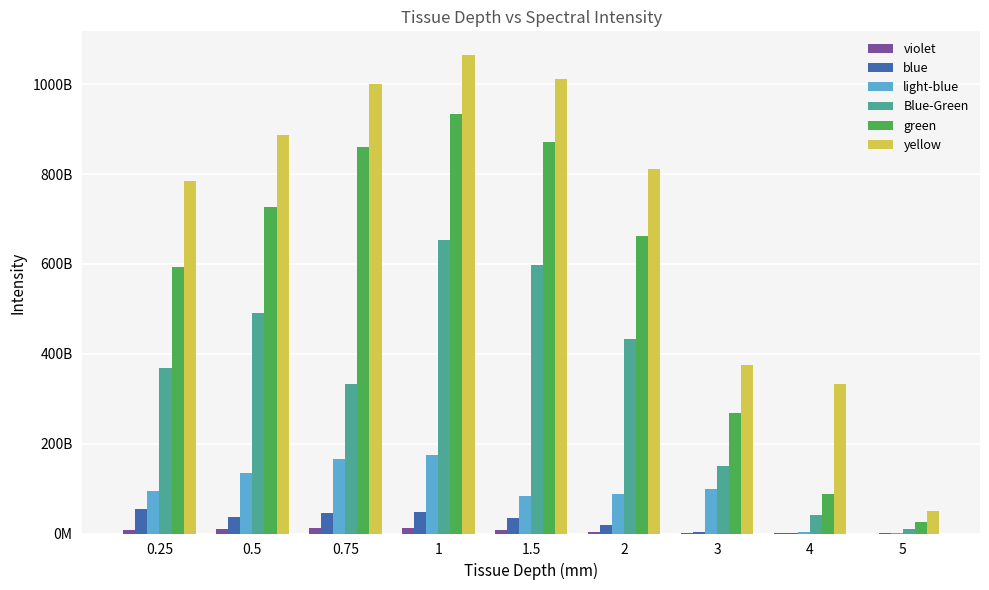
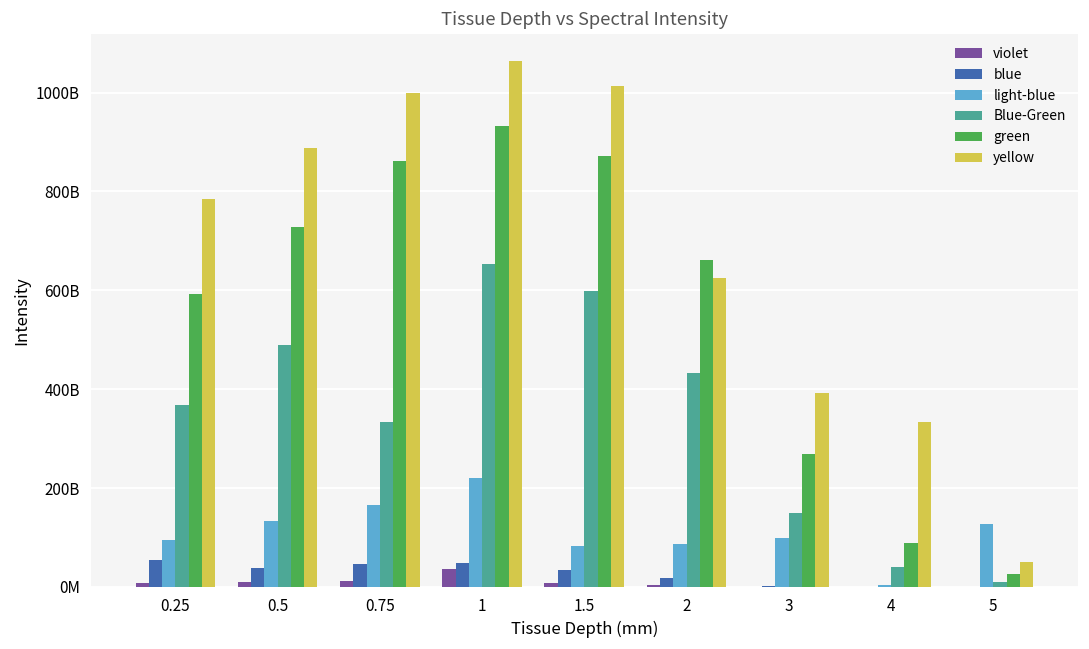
violet, 1: 10000000000 -> 40000000000
light-blue, 1: 170000000000 -> 220000000000
yellow, 2: 810000000000 -> 620000000000
yellow, 3: 370000000000 -> 390000000000
light-blue, 5: 0 -> 130000000000
